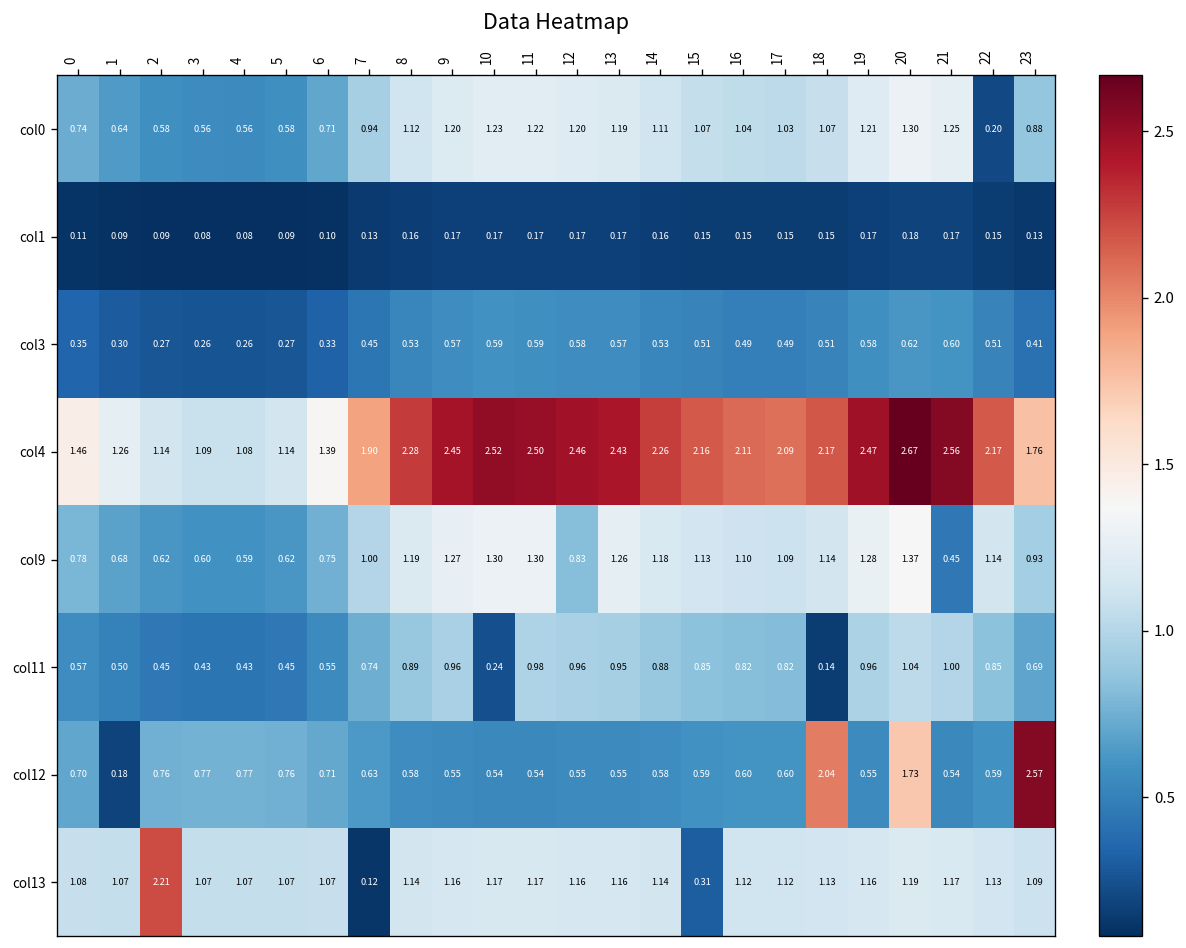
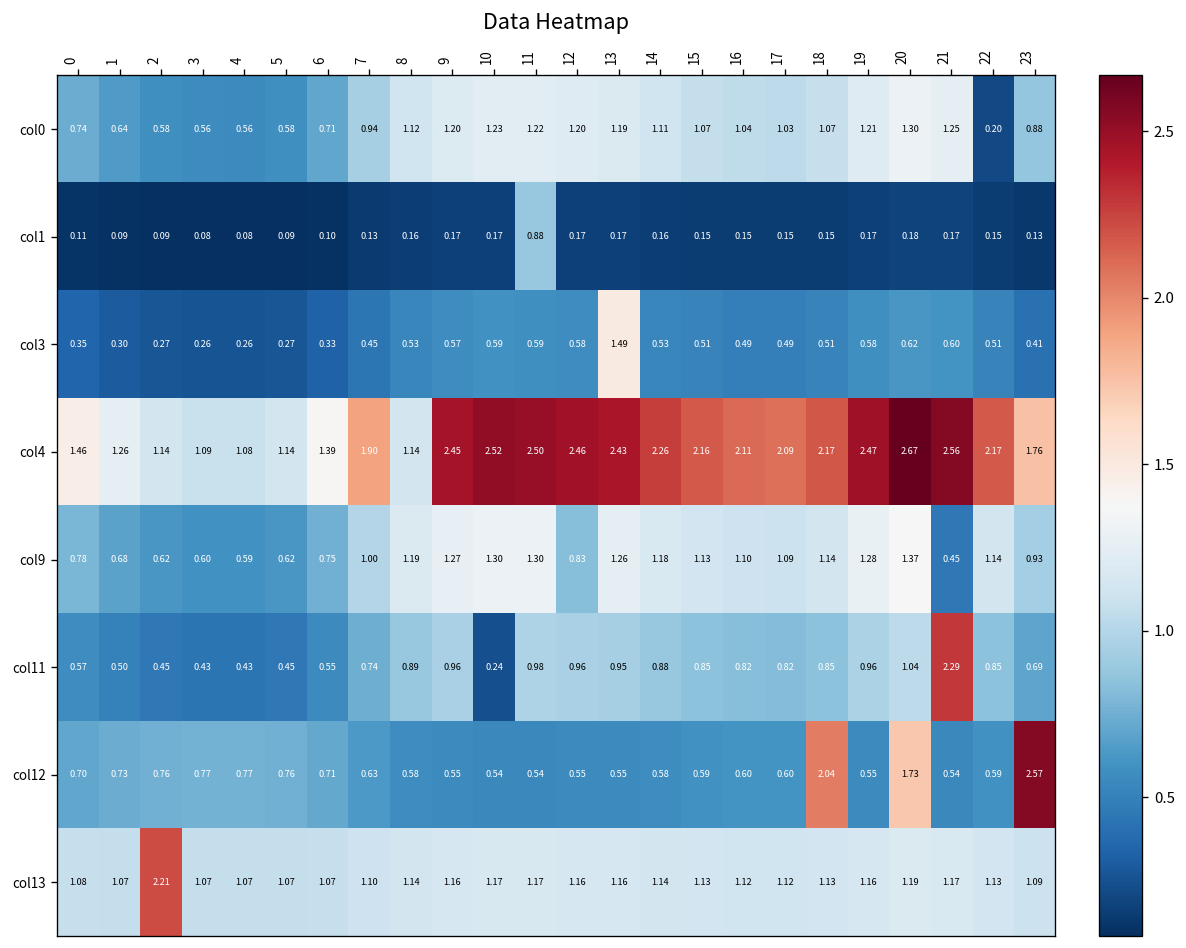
col1, 11: 0.17 -> 0.88
col3, 13: 0.57 -> 1.49
col4, 8: 2.28 -> 1.14
col11, 18: 0.14 -> 0.85
col11, 21: 1.00 -> 2.29
col12, 1: 0.18 -> 0.73
col13, 7: 0.12 -> 1.10
col13, 15: 0.31 -> 1.13
